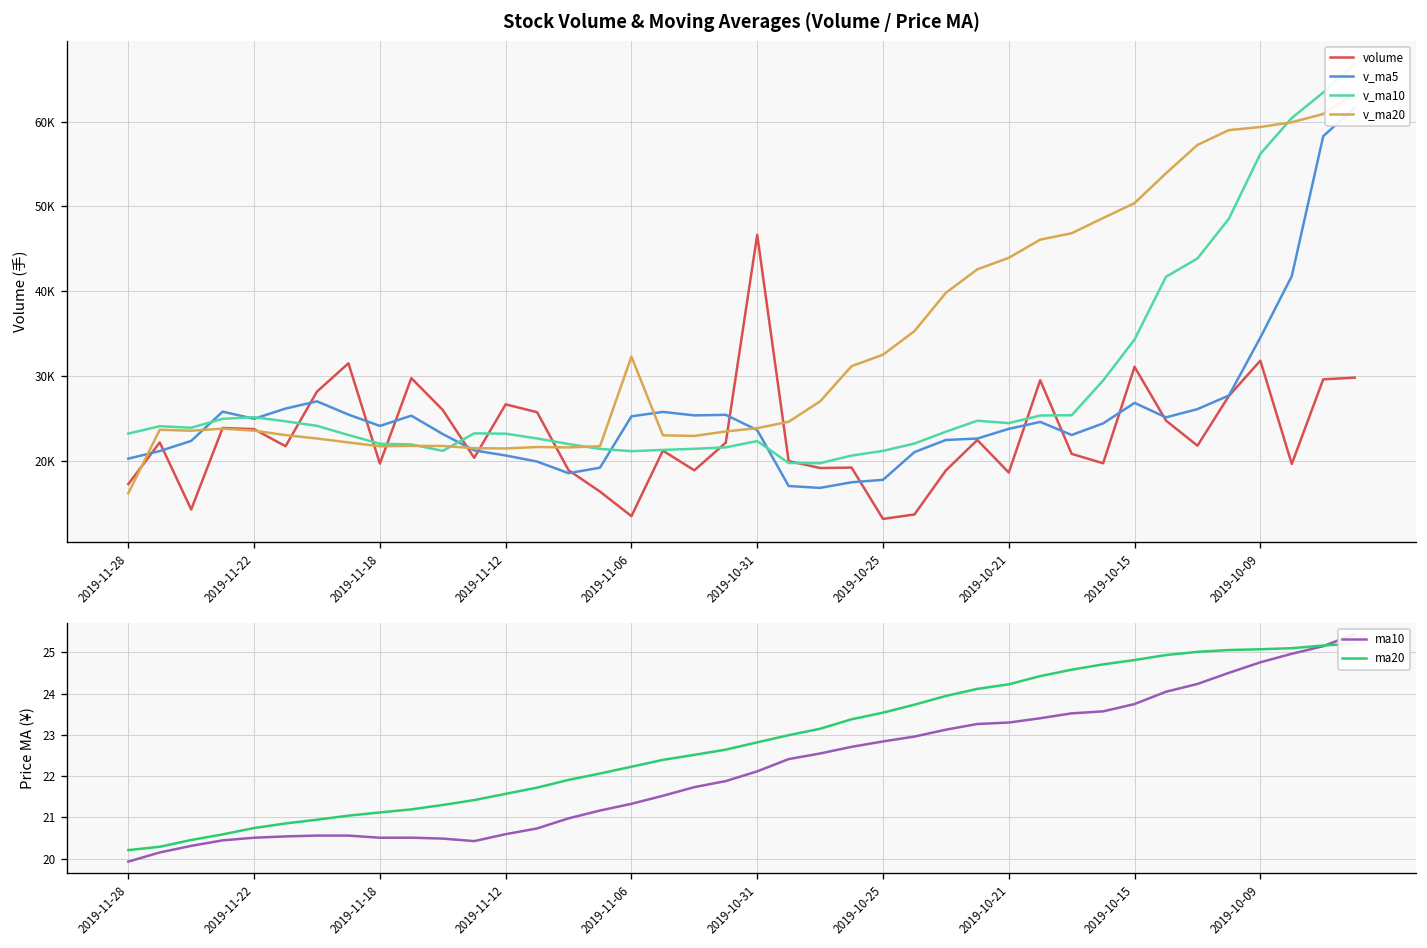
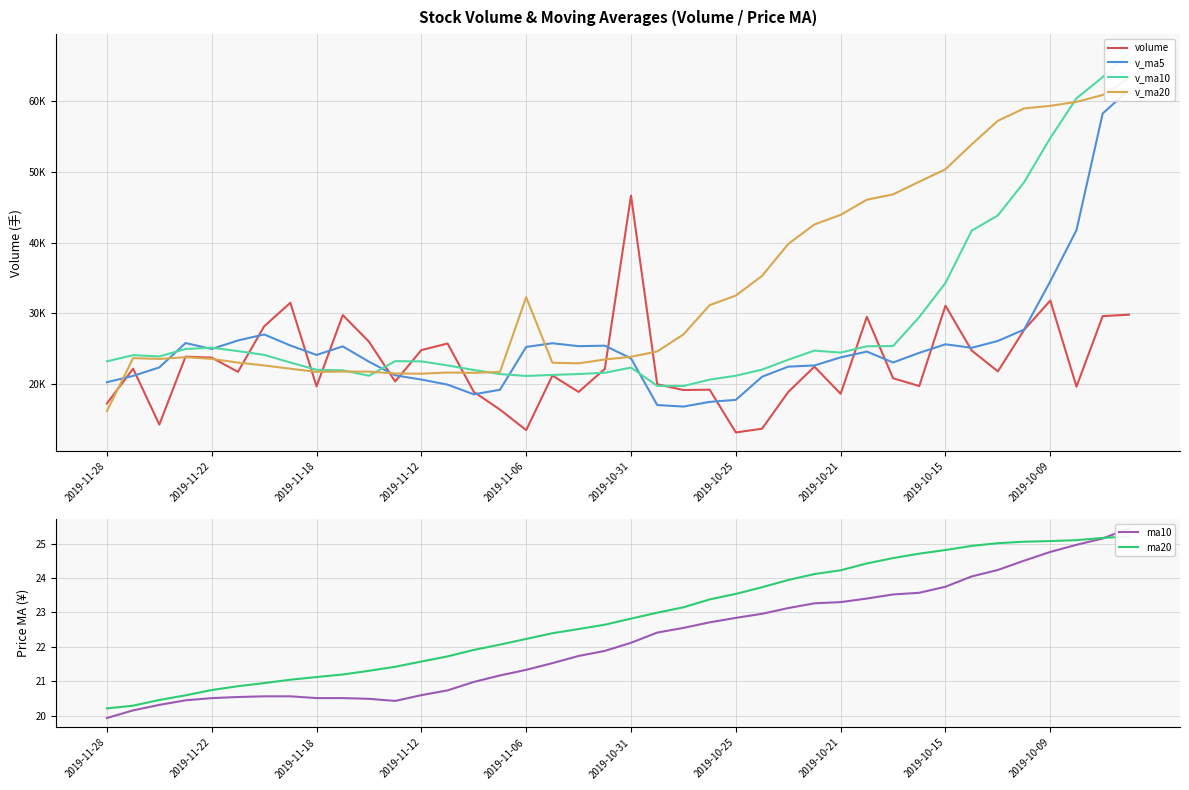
Stock Volume & Moving Averages (Volume / Price MA), volume, 2019-11-12: 27000 -> 25000
Stock Volume & Moving Averages (Volume / Price MA), v_ma5, 2019-10-15: 27000 -> 26000
Stock Volume & Moving Averages (Volume / Price MA), v_ma10, 2019-10-09: 56000 -> 55000
